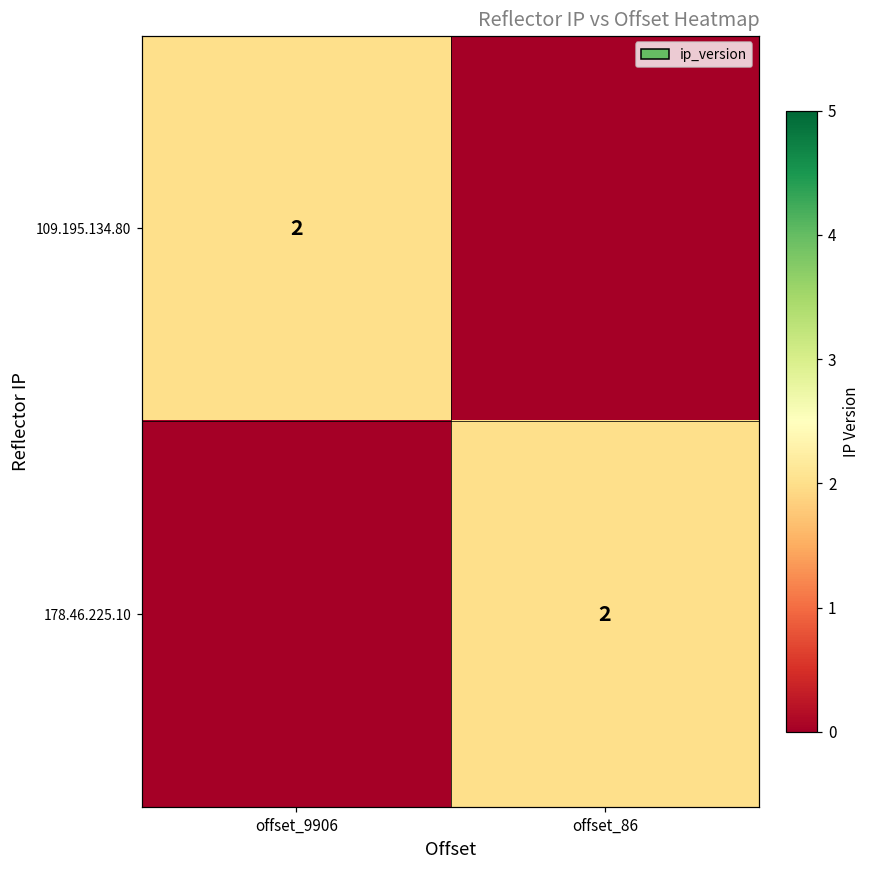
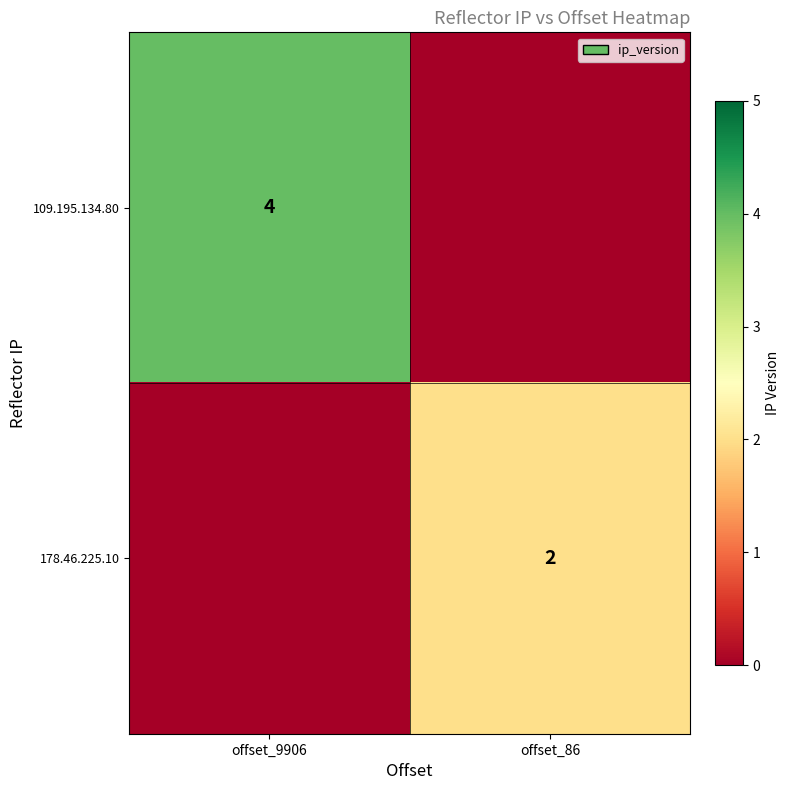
109.195.134.80, offset_9906: 2 -> 4
